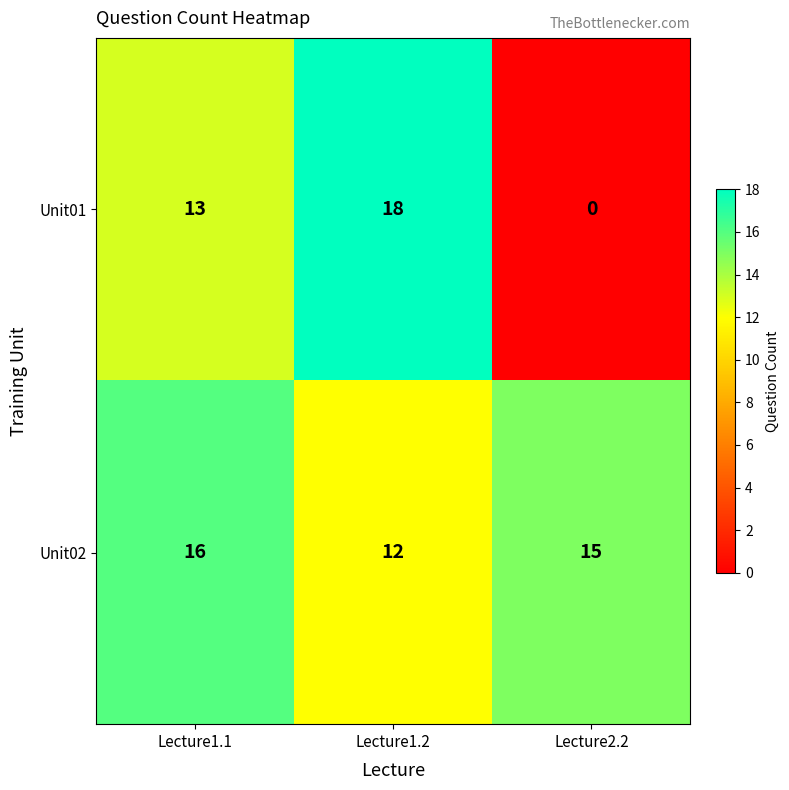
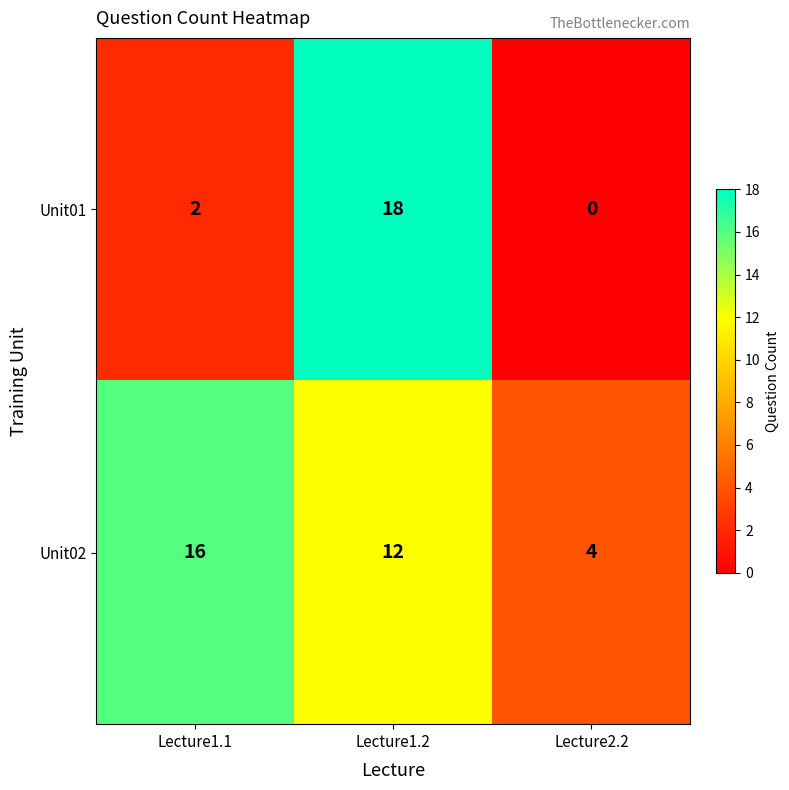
Unit01, Lecture1.1: 13 -> 2
Unit02, Lecture2.2: 15 -> 4
